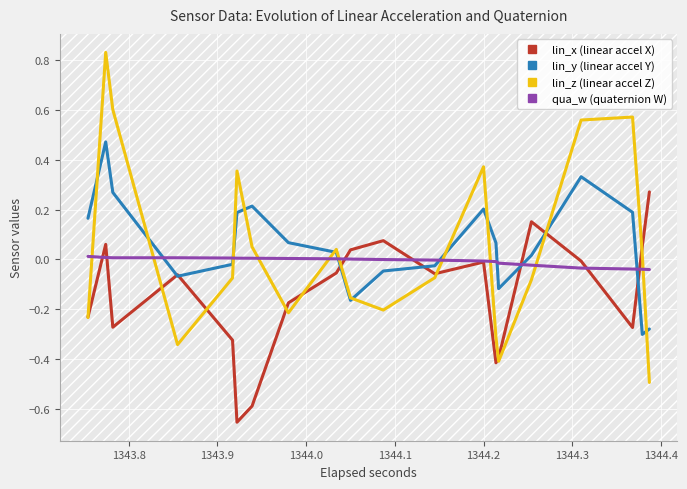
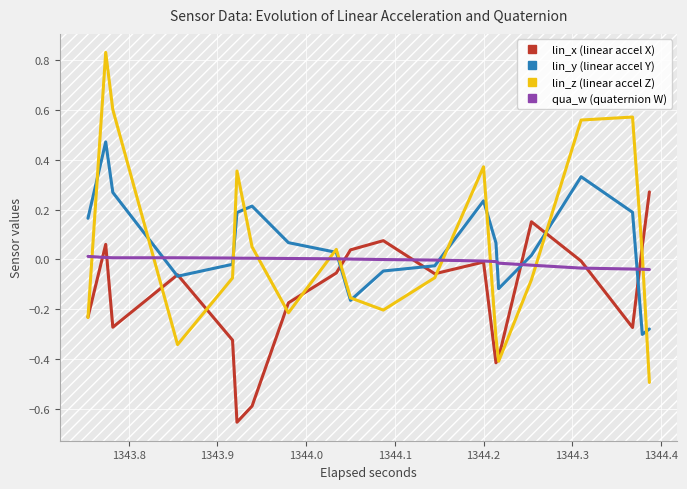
lin_y (linear accel Y), 1344.2: 0.20 -> 0.24
